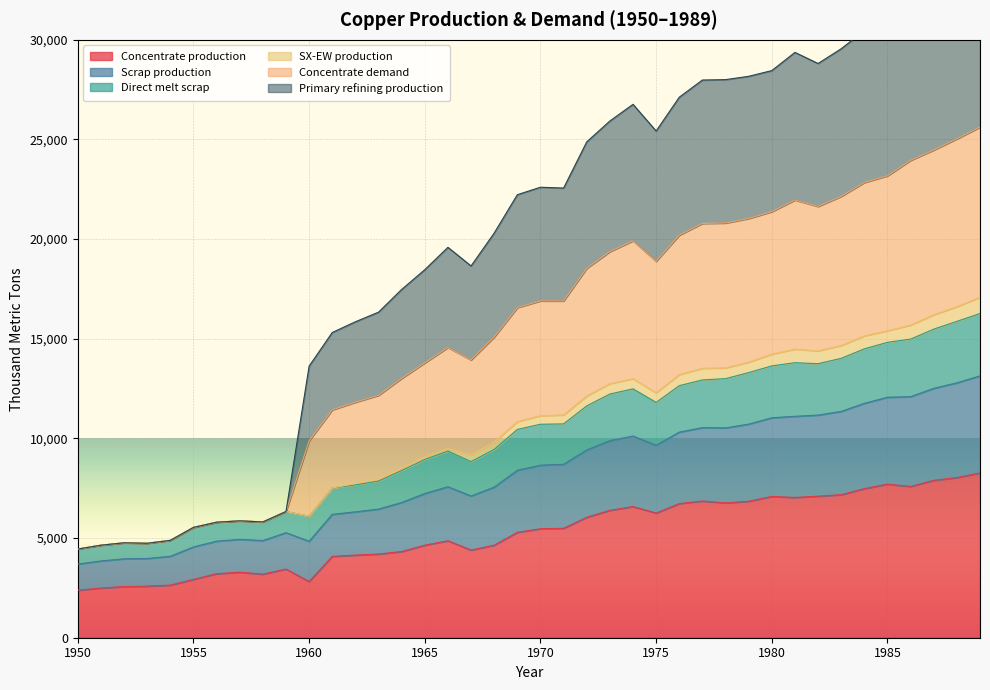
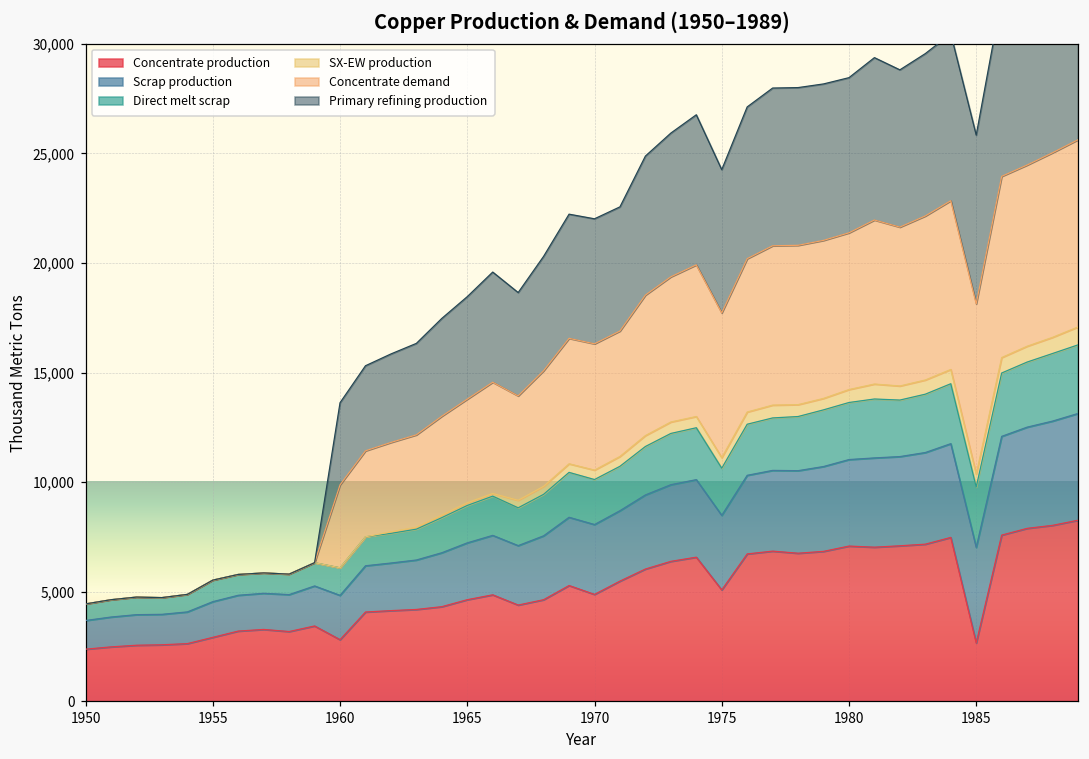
Concentrate production, 1970: 5,500 -> 4,900
Concentrate production, 1975: 6,300 -> 5,100
Concentrate production, 1985: 7,700 -> 2,700
